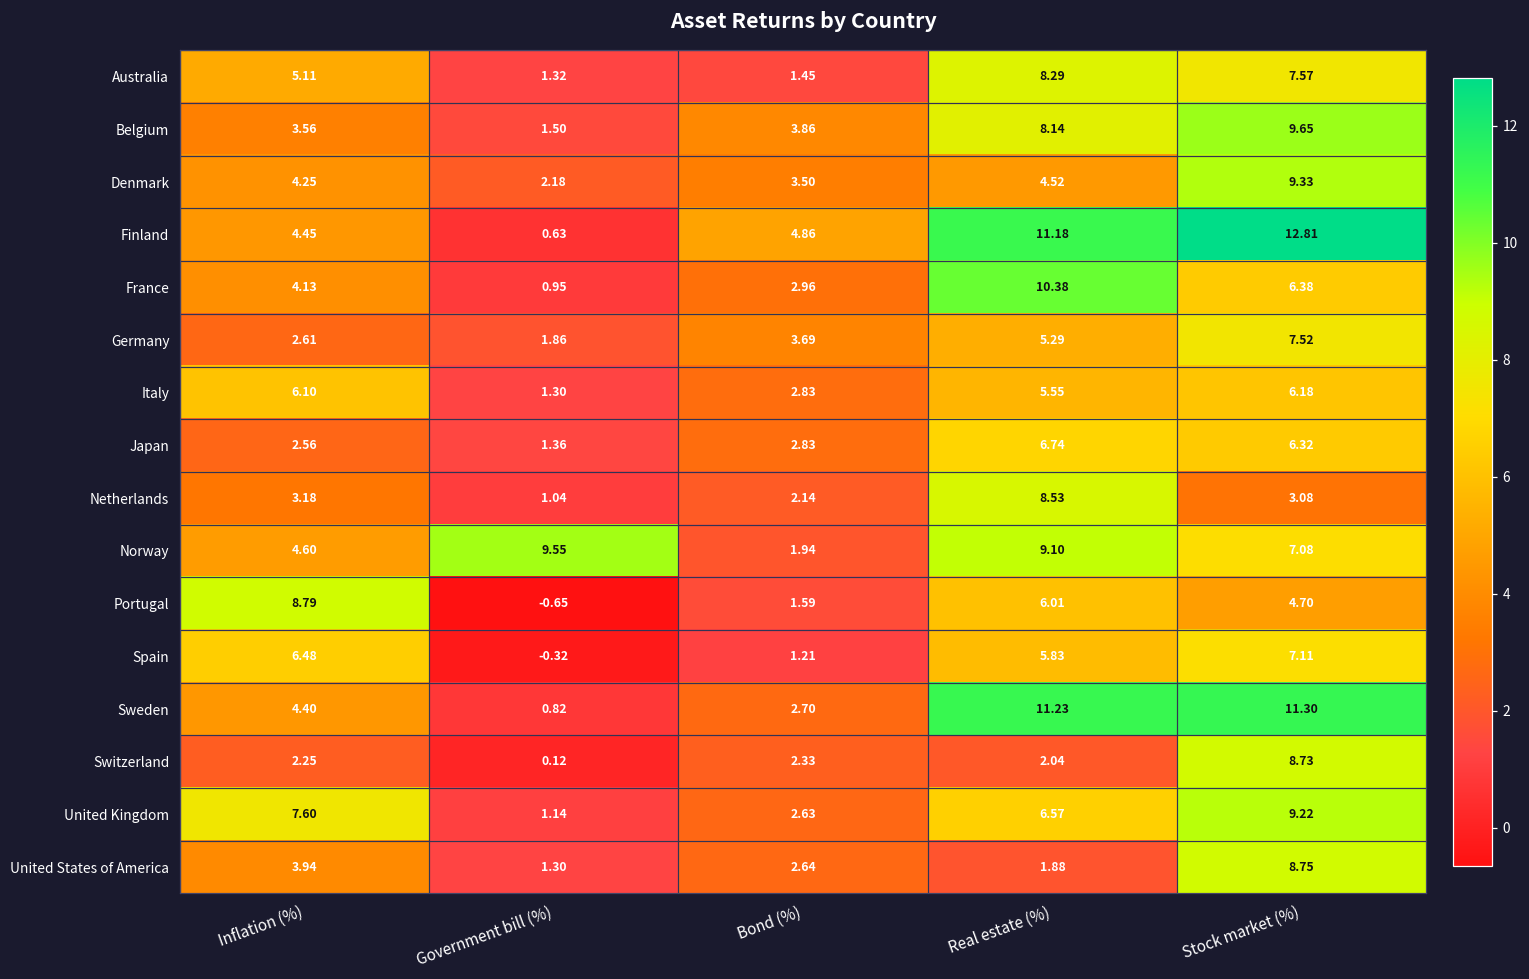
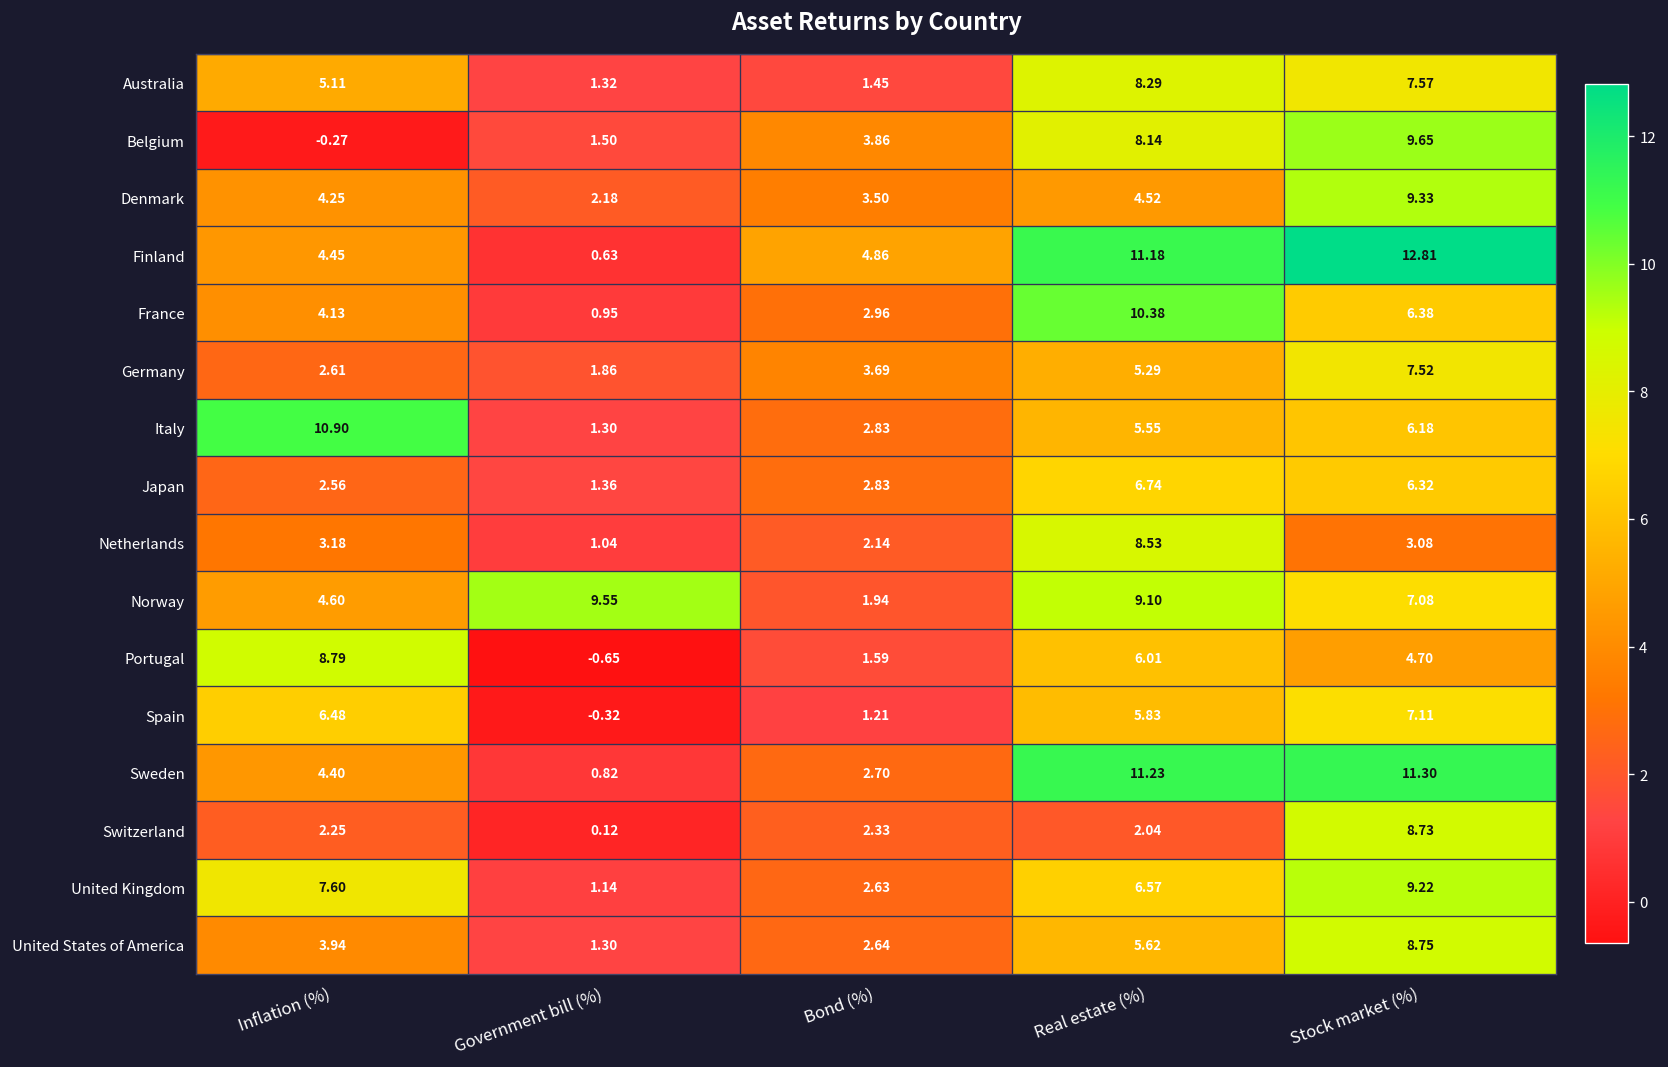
Belgium, Inflation (%): 3.56 -> -0.27
Italy, Inflation (%): 6.10 -> 10.90
United States of America, Real estate (%): 1.88 -> 5.62
